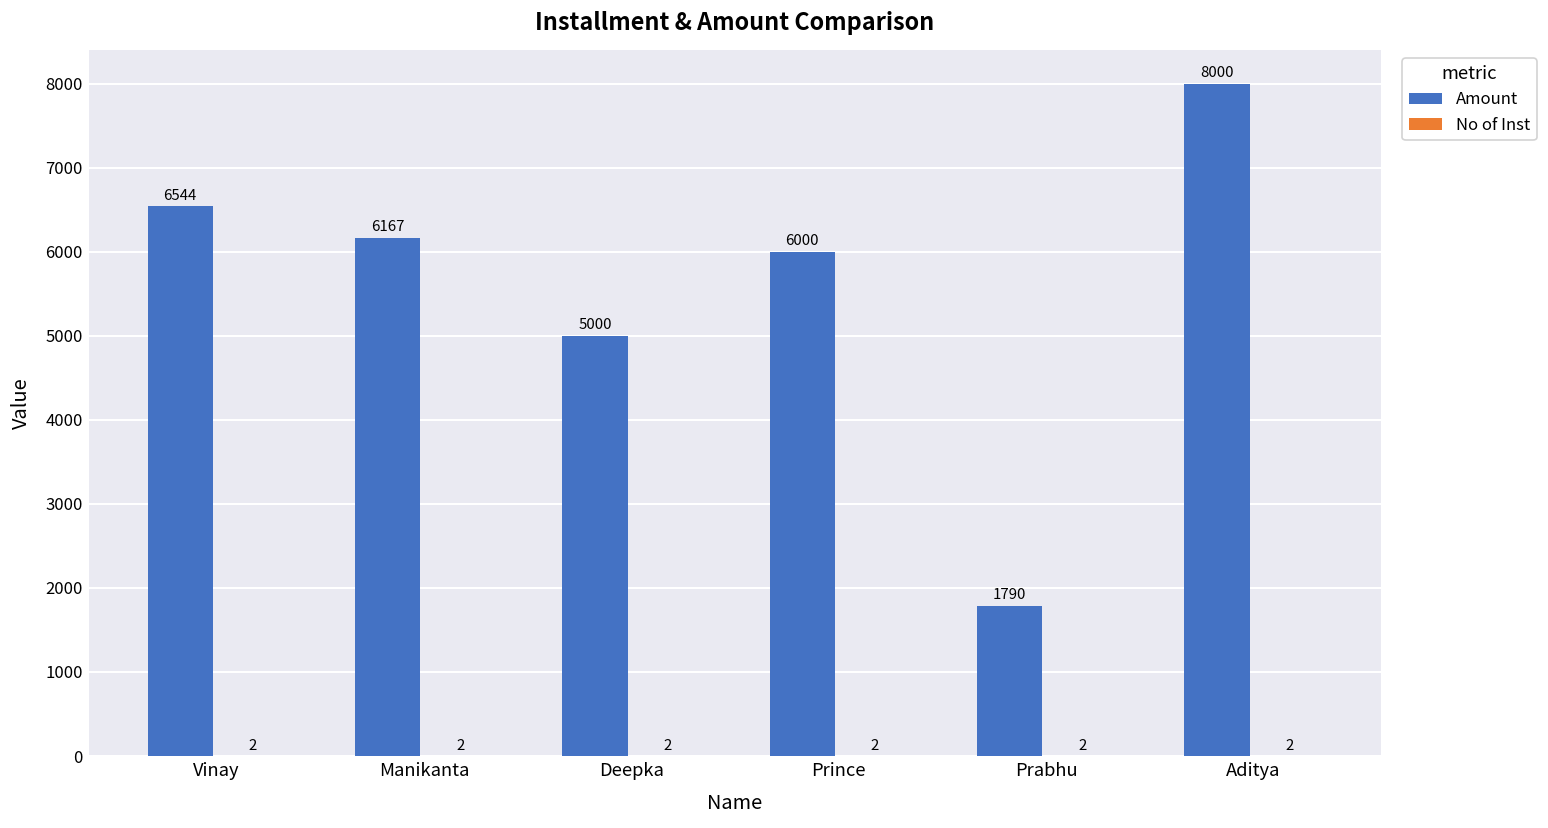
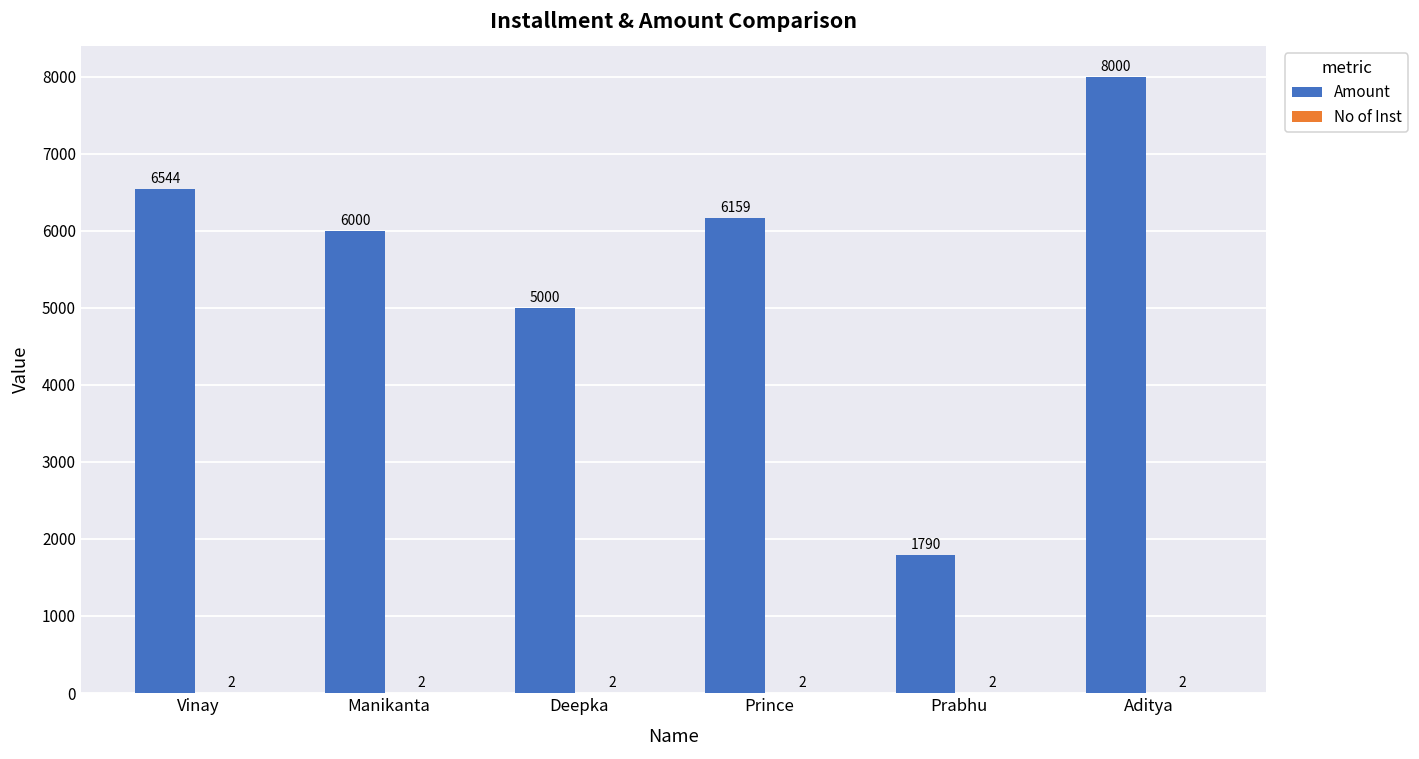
Amount, Manikanta: 6167 -> 6000
Amount, Prince: 6000 -> 6159
